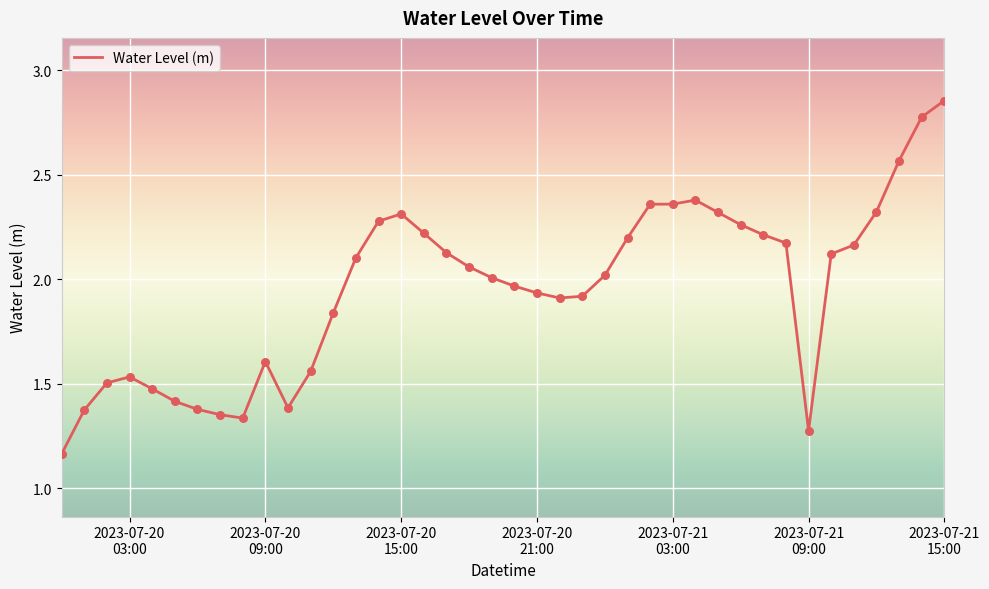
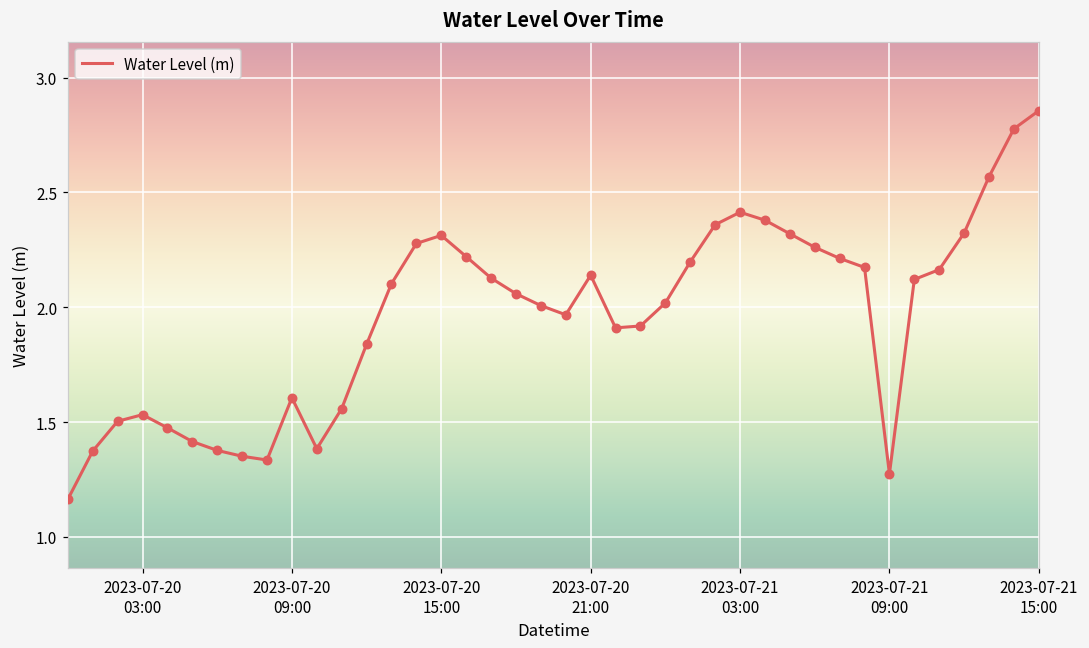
2023-07-20 21:00: 1.93 -> 2.14
2023-07-21 03:00: 2.36 -> 2.41
